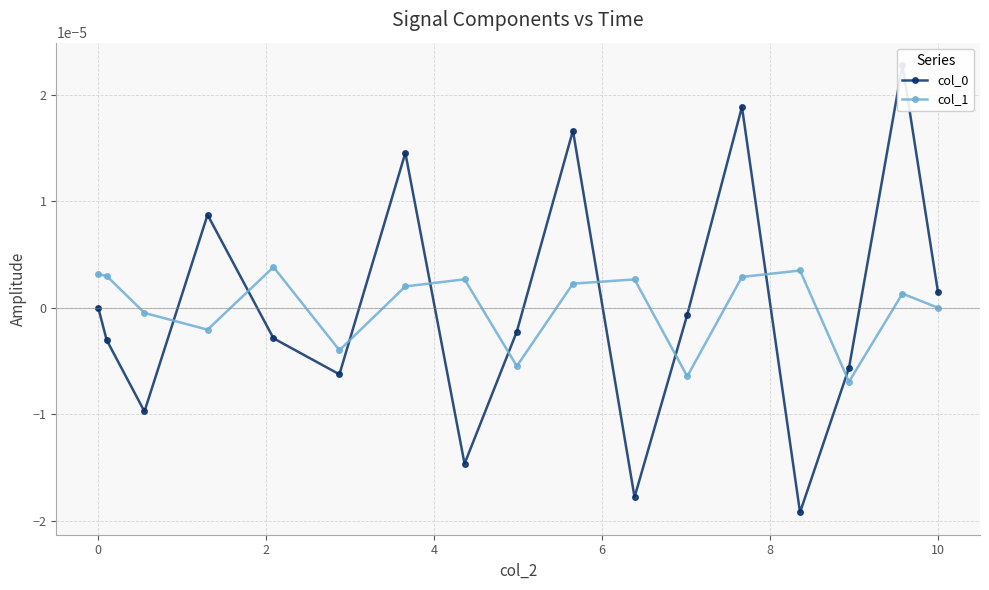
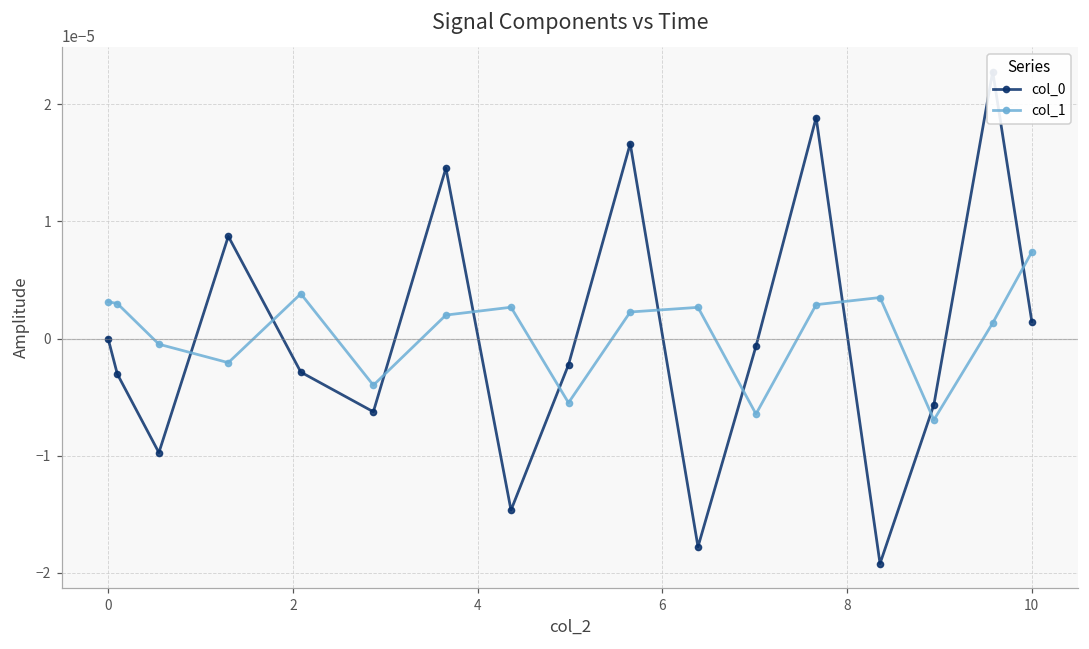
col_1, 10: 0.00000 -> 0.00001
